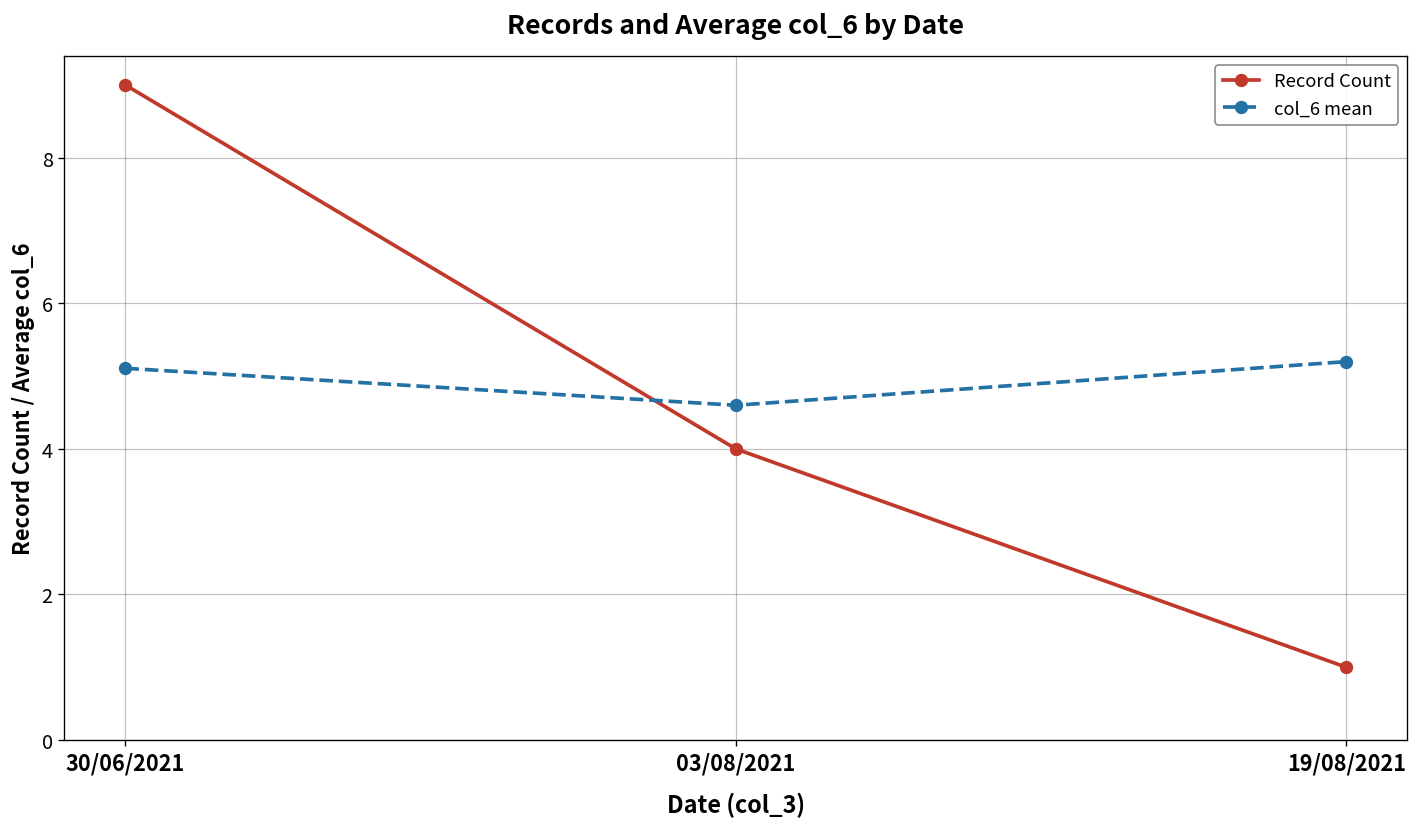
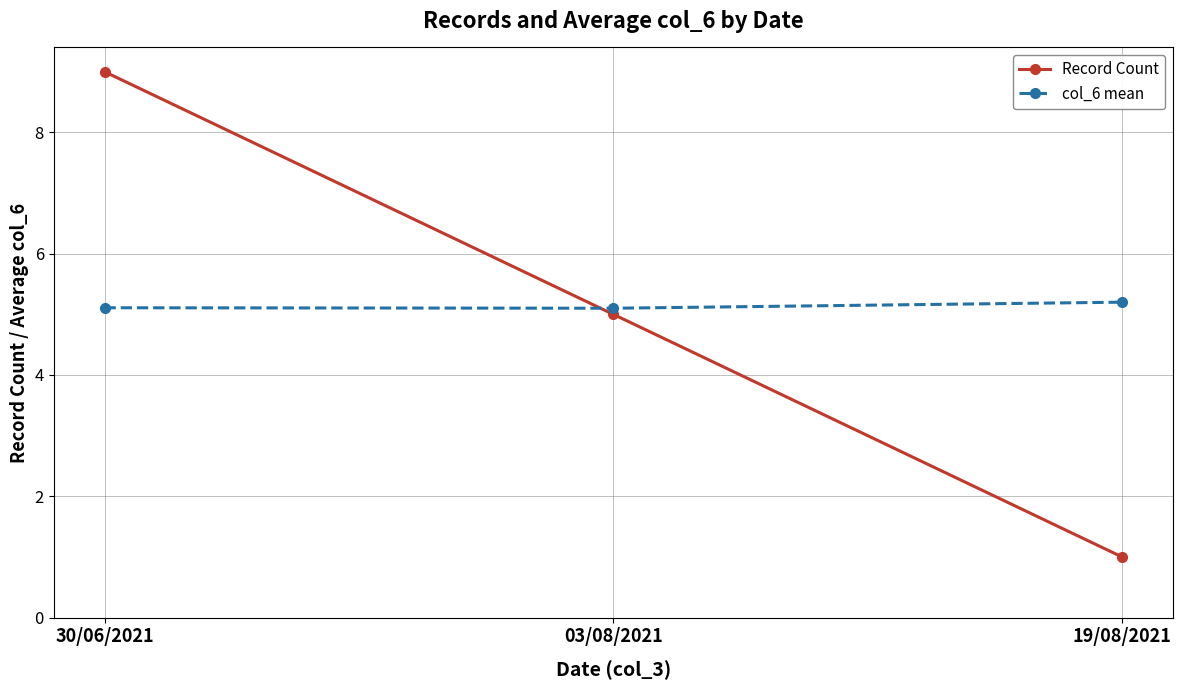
Record Count, 03/08/2021: 4 -> 5
col_6 mean, 03/08/2021: 4.6 -> 5.1
